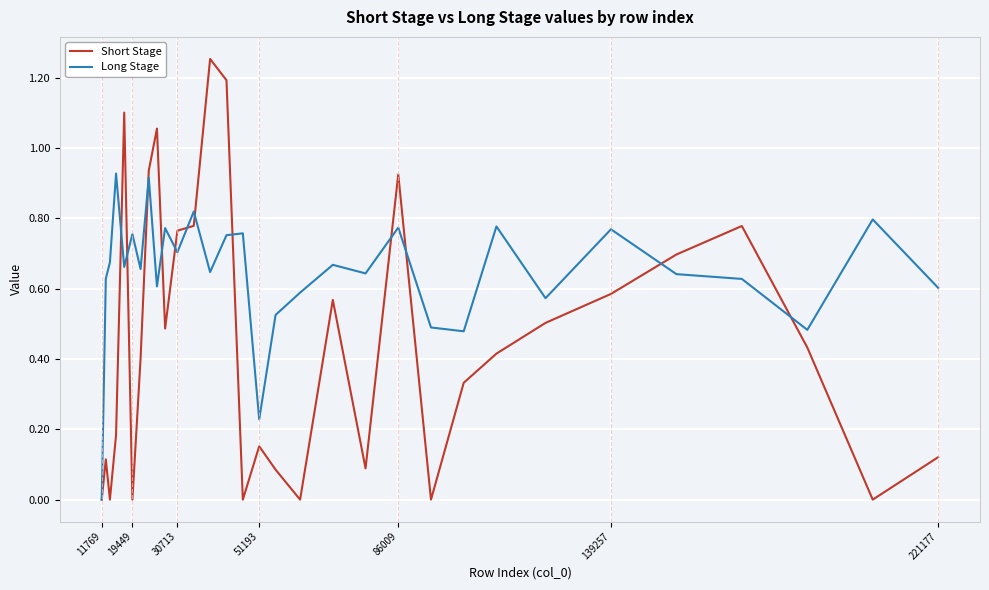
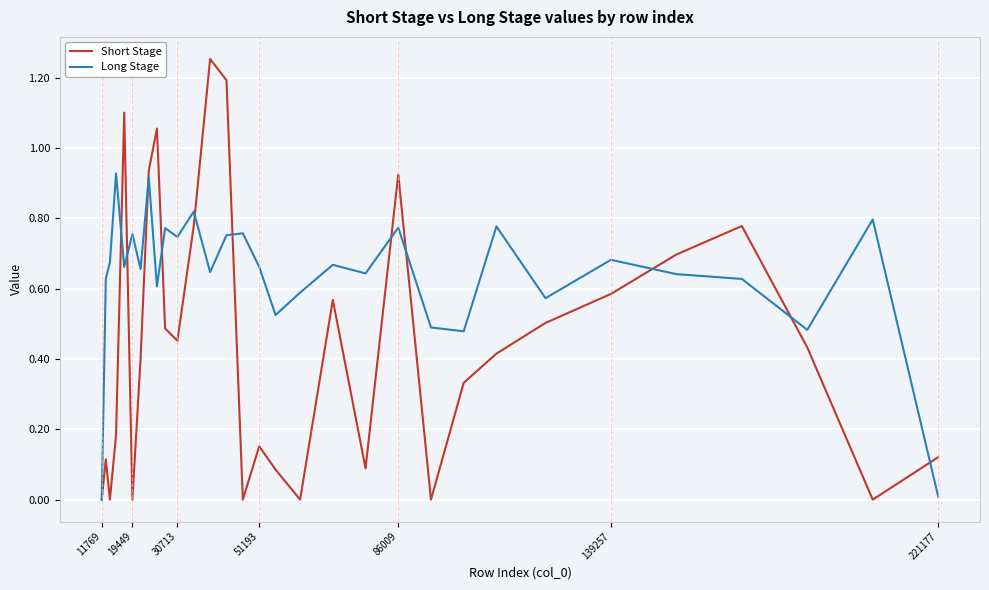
Short Stage, 30713: 0.77 -> 0.45
Long Stage, 30713: 0.70 -> 0.75
Long Stage, 51193: 0.23 -> 0.66
Long Stage, 139257: 0.77 -> 0.68
Long Stage, 221177: 0.60 -> 0.01
